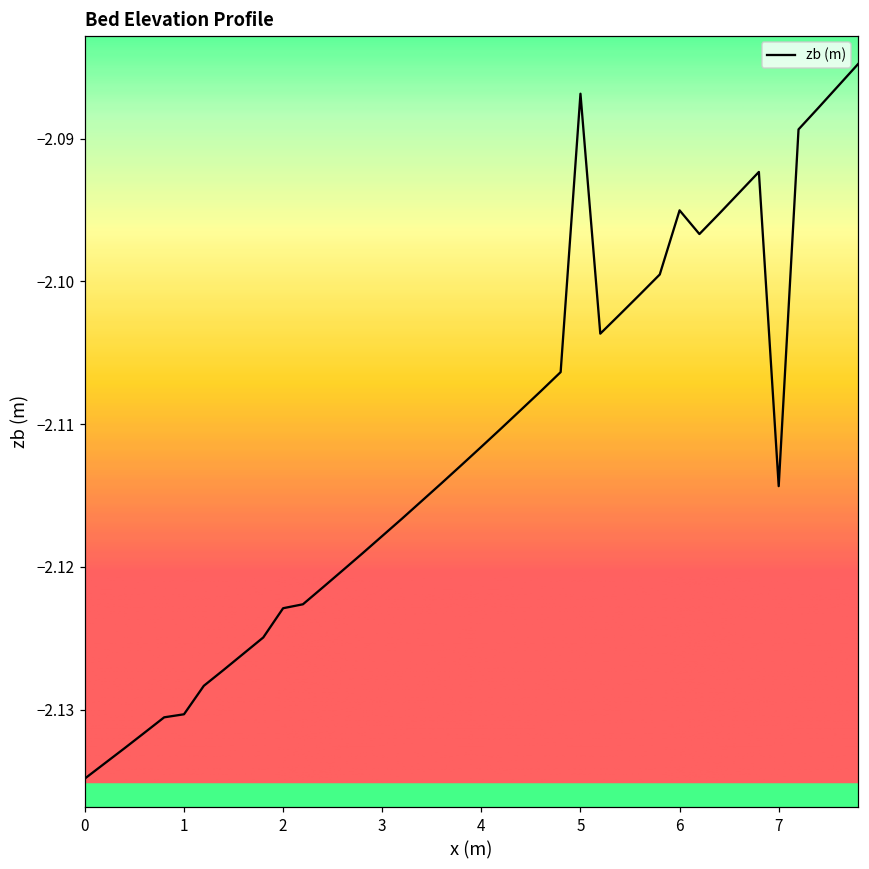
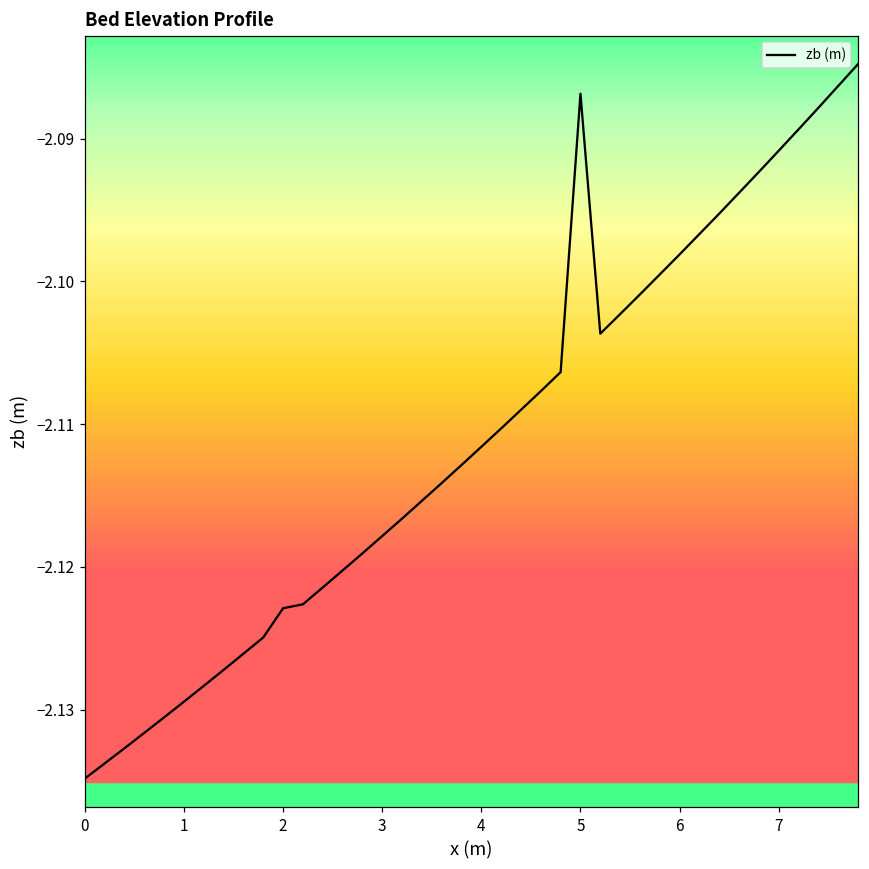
1: -2.1303 -> -2.1295
6: -2.0950 -> -2.0981
7: -2.1144 -> -2.0909
